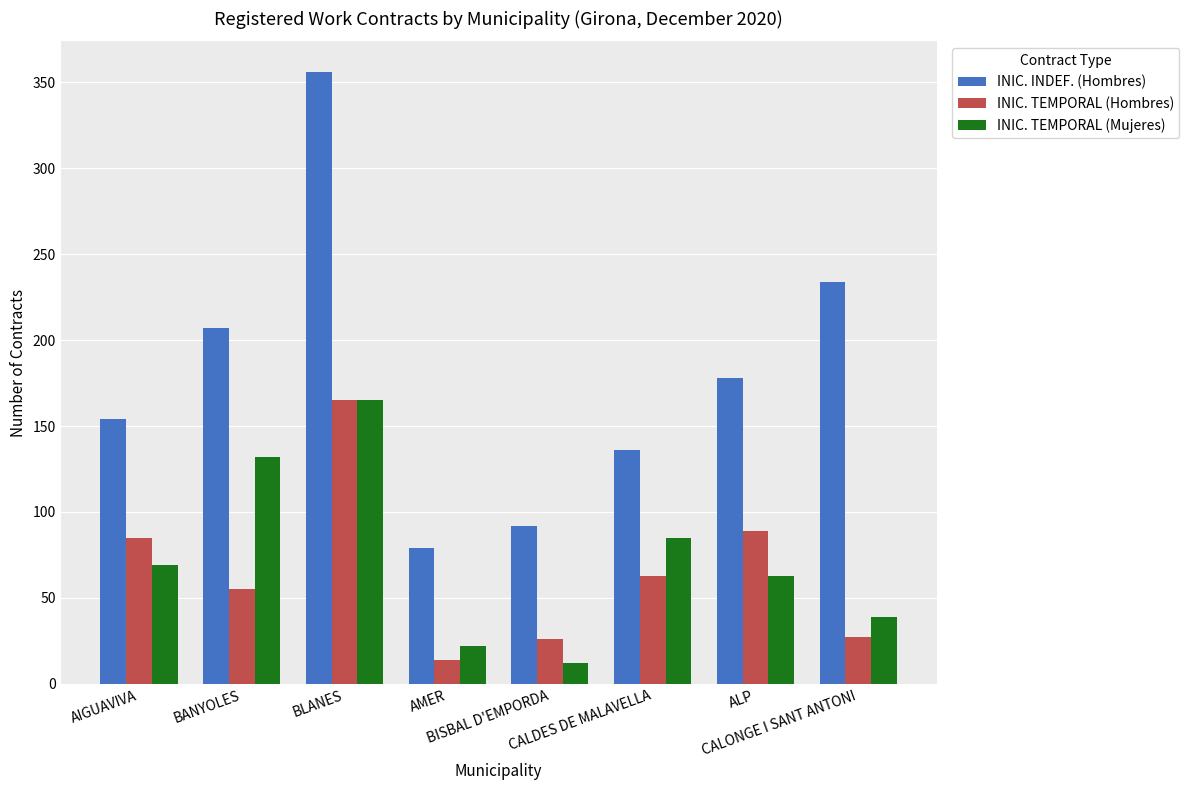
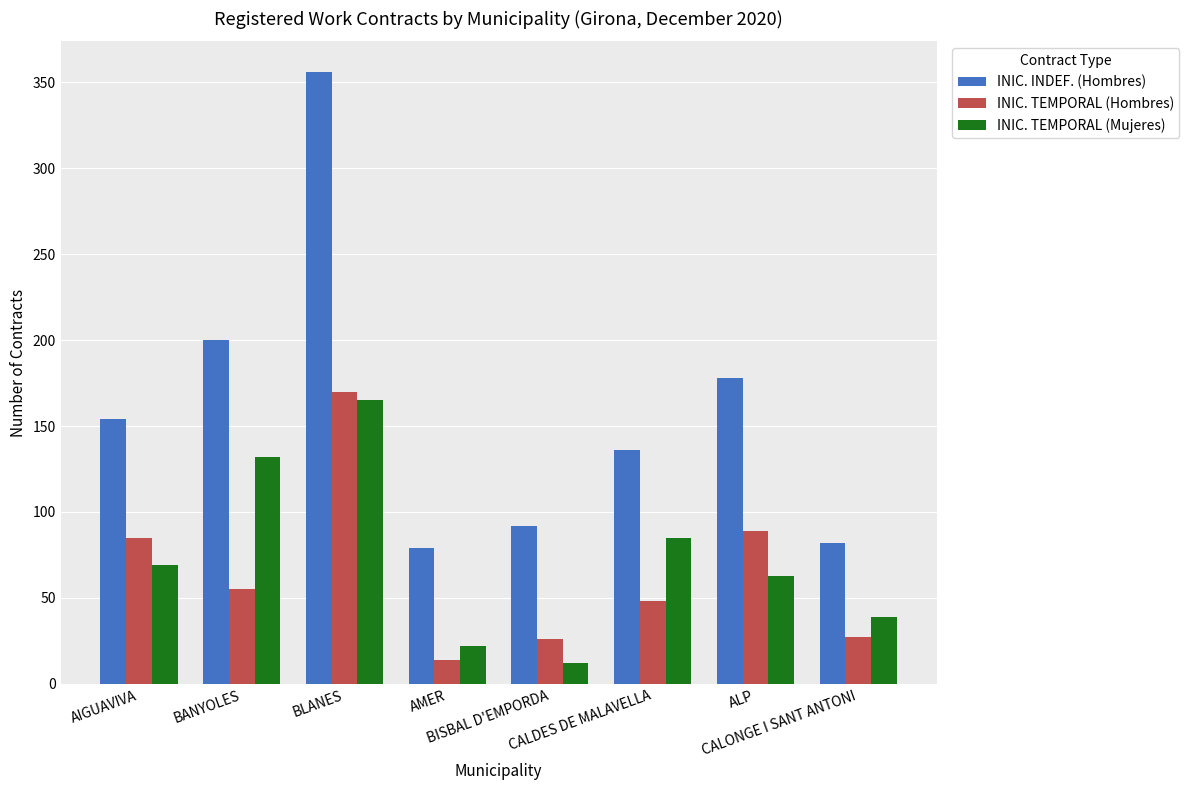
INIC. INDEF. (Hombres), BANYOLES: 207 -> 200
INIC. TEMPORAL (Hombres), BLANES: 165 -> 170
INIC. TEMPORAL (Hombres), CALDES DE MALAVELLA: 63 -> 48
INIC. INDEF. (Hombres), CALONGE I SANT ANTONI: 234 -> 82
